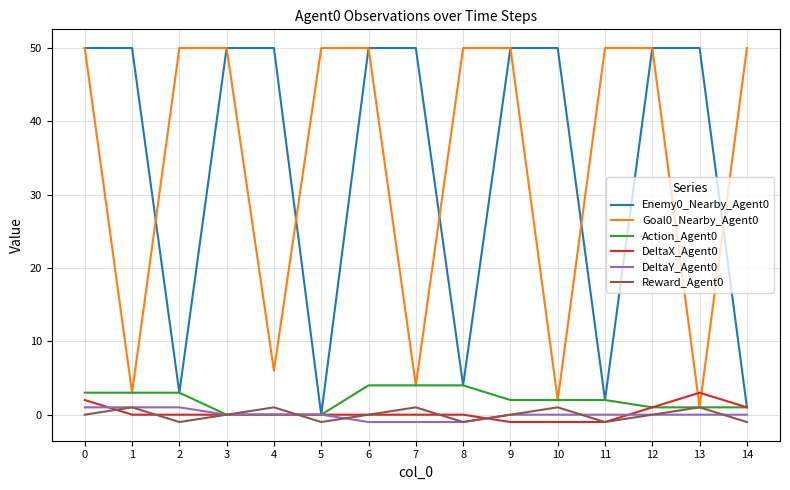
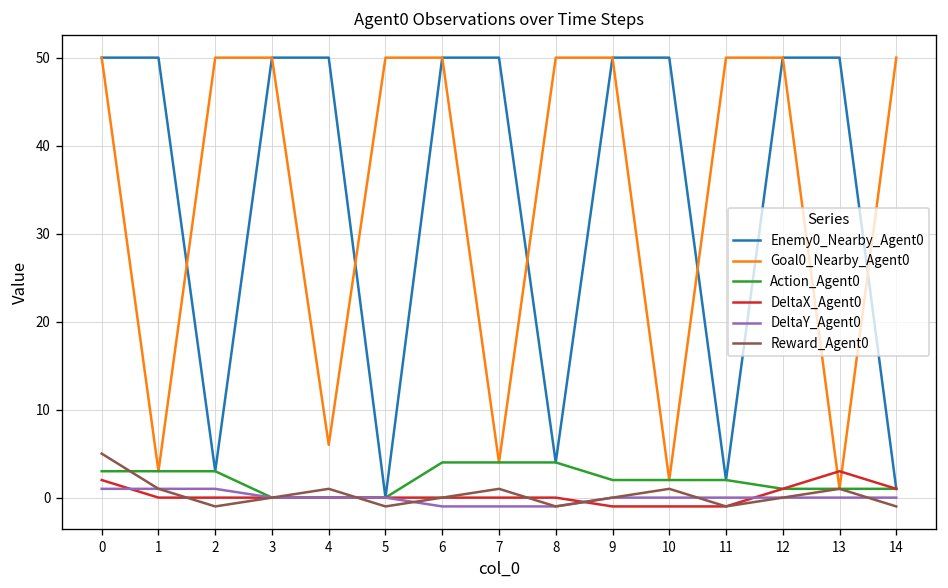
Reward_Agent0, 0: 0 -> 5
